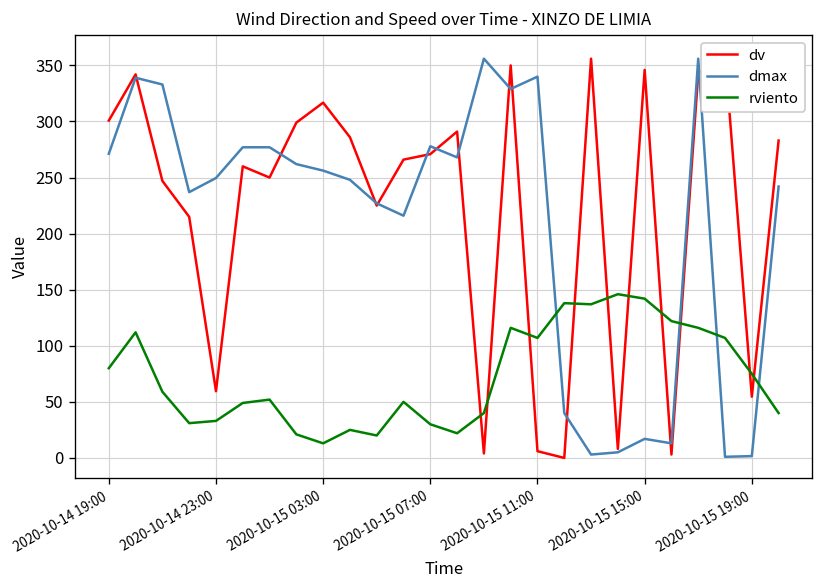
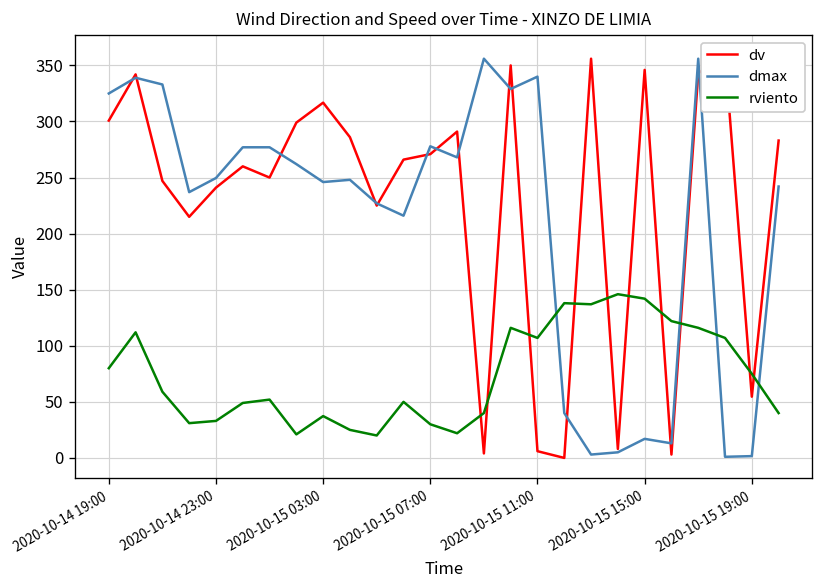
dmax, 2020-10-14 19:00: 270 -> 330
dv, 2020-10-14 23:00: 60 -> 240
dmax, 2020-10-15 03:00: 260 -> 250
rviento, 2020-10-15 03:00: 10 -> 40
